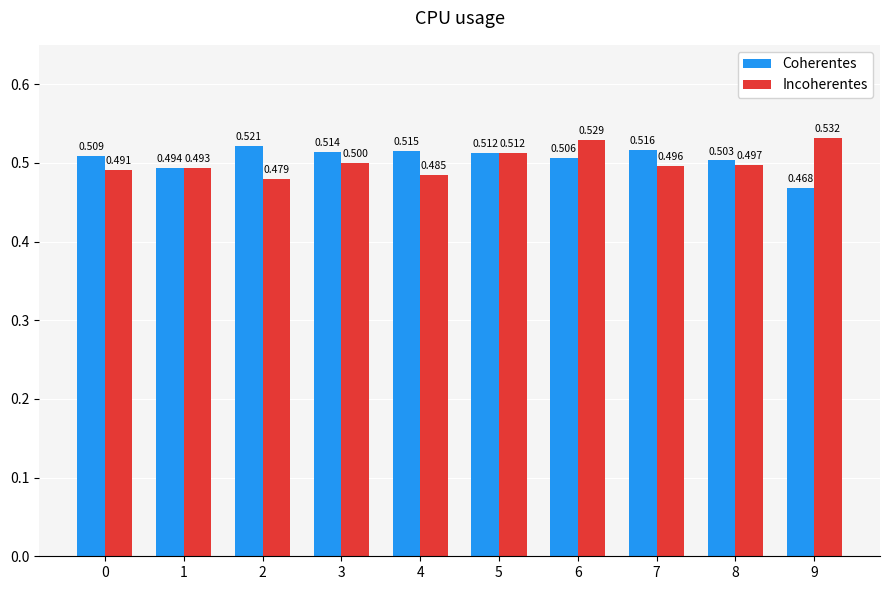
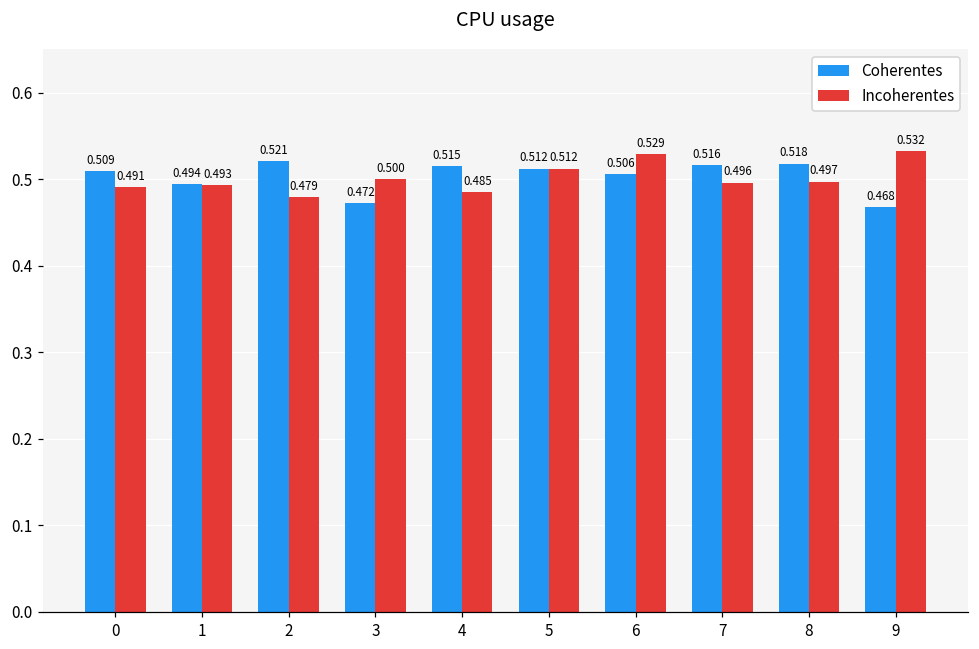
Coherentes, 3: 0.514 -> 0.472
Coherentes, 8: 0.503 -> 0.518
